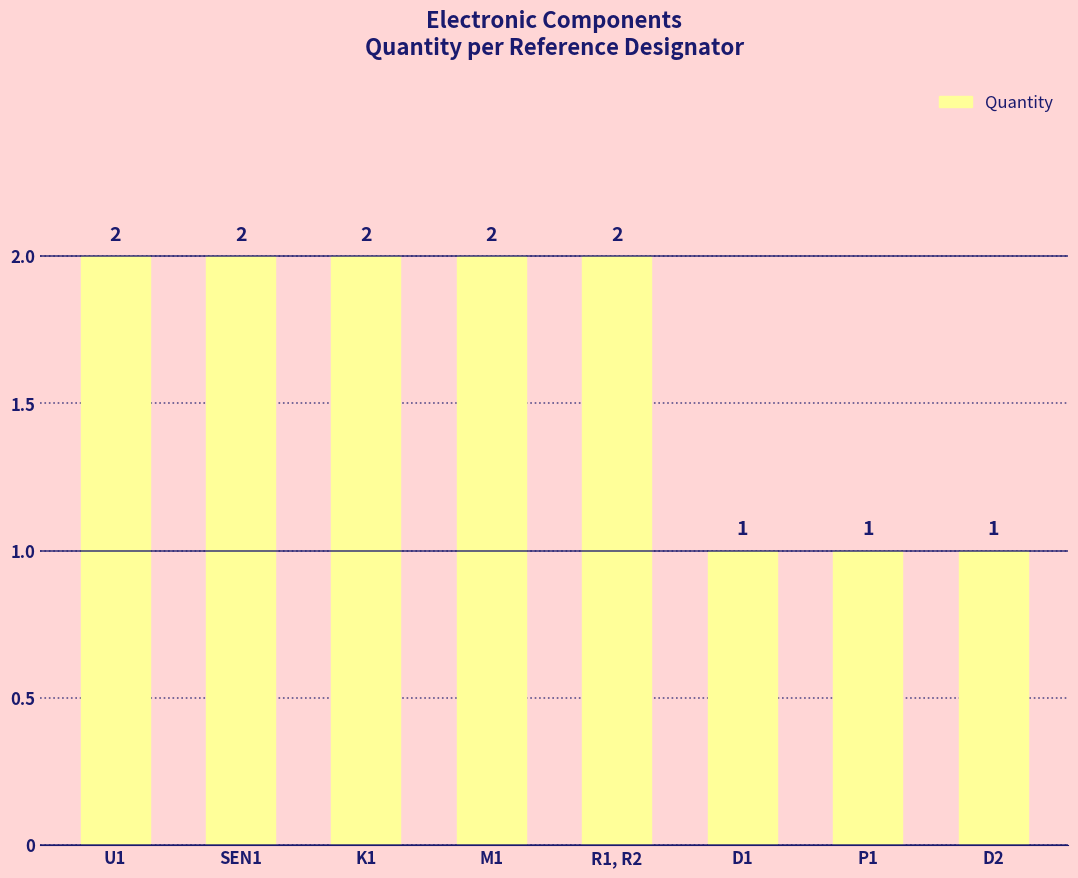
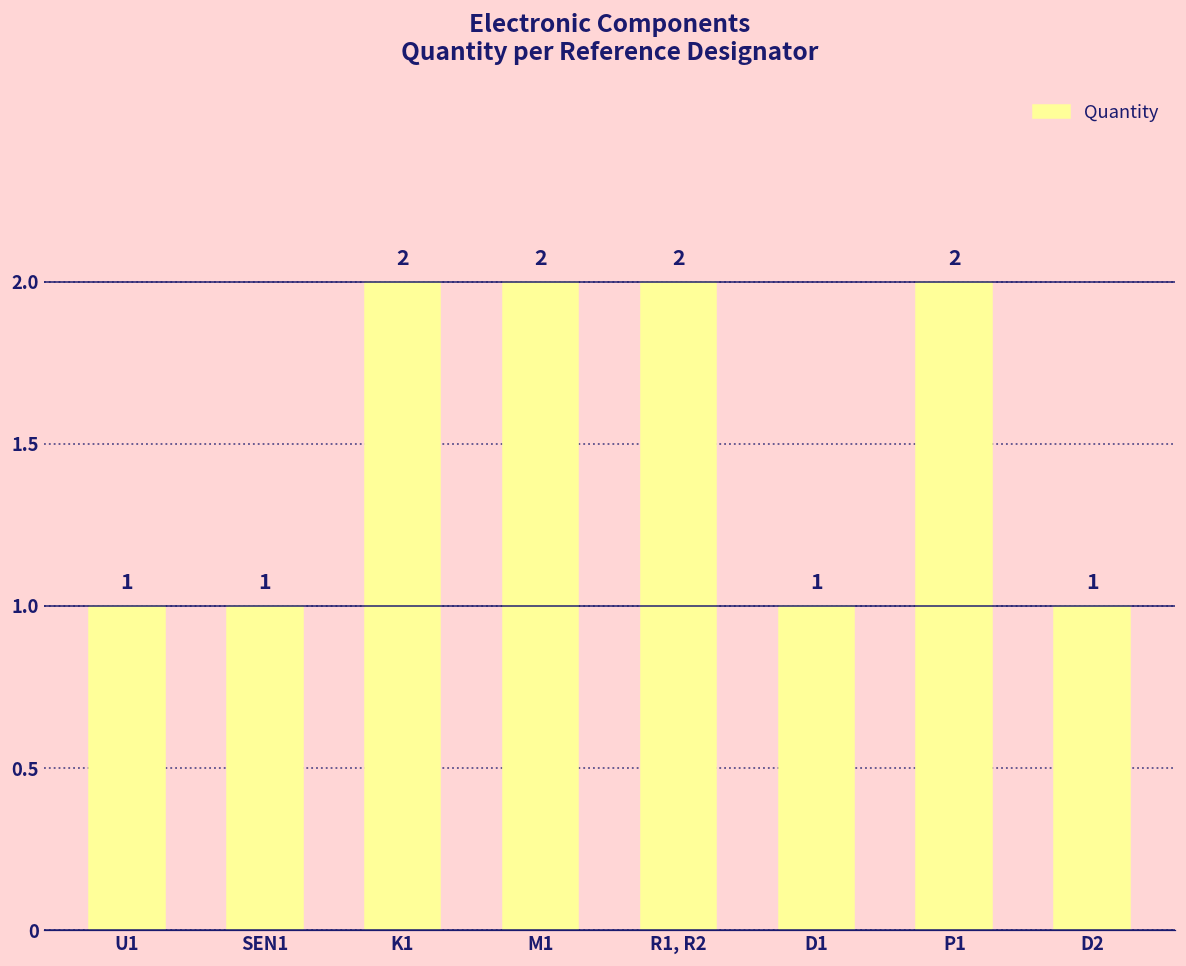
U1: 2 -> 1
SEN1: 2 -> 1
P1: 1 -> 2
